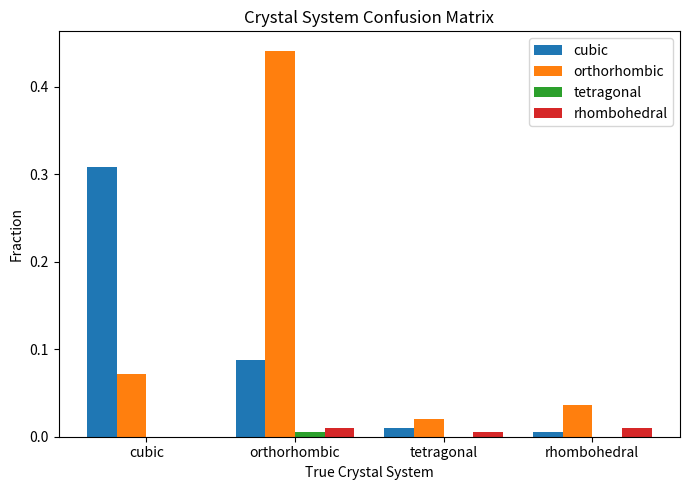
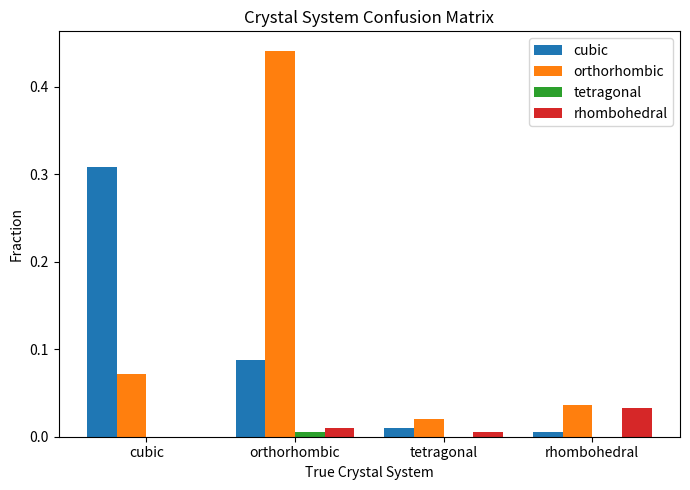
rhombohedral, rhombohedral: 0.01 -> 0.03
